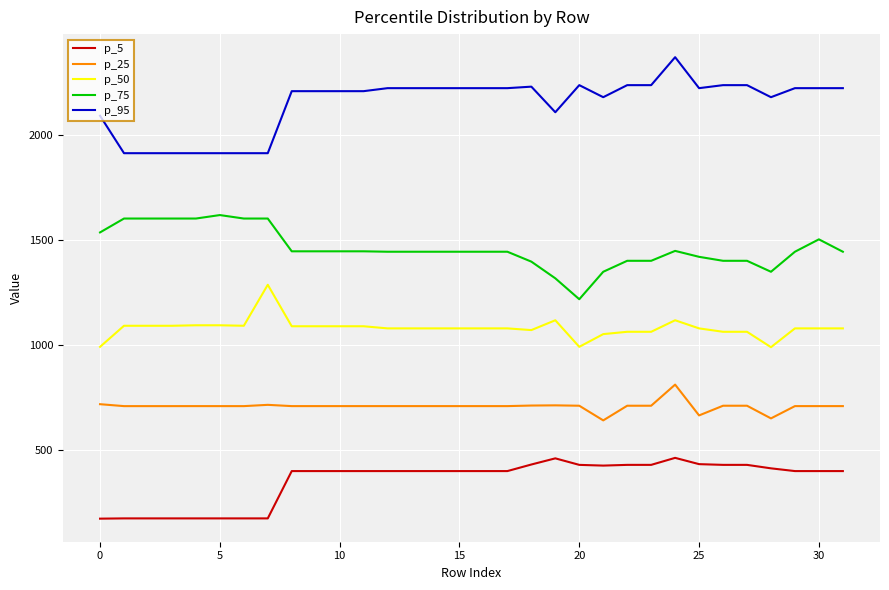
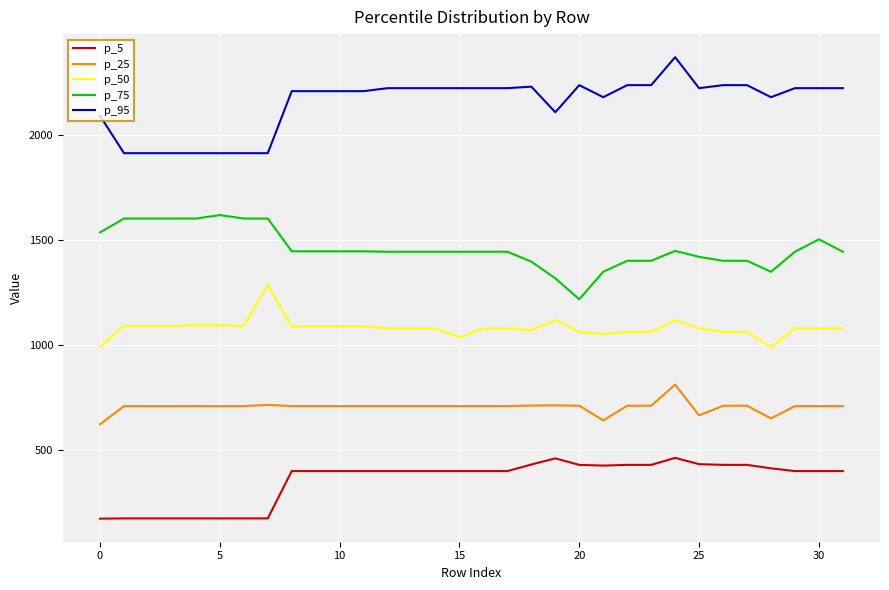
p_25, 0: 720 -> 620
p_50, 15: 1080 -> 1040
p_50, 20: 990 -> 1060
